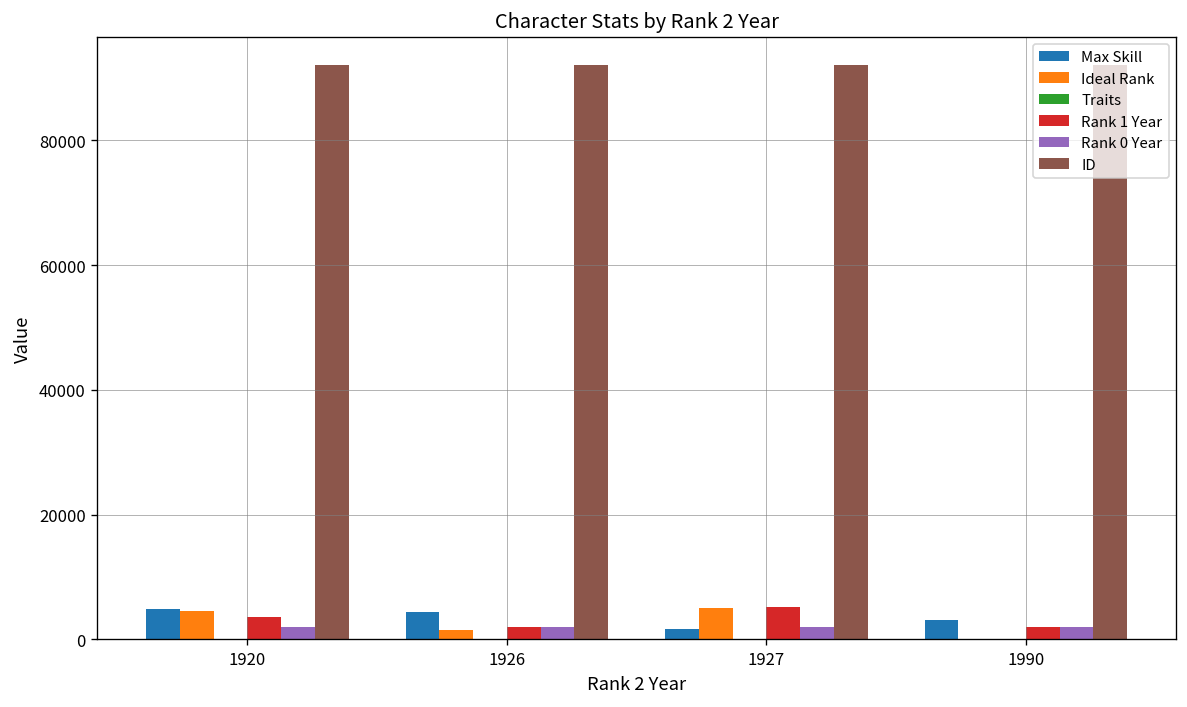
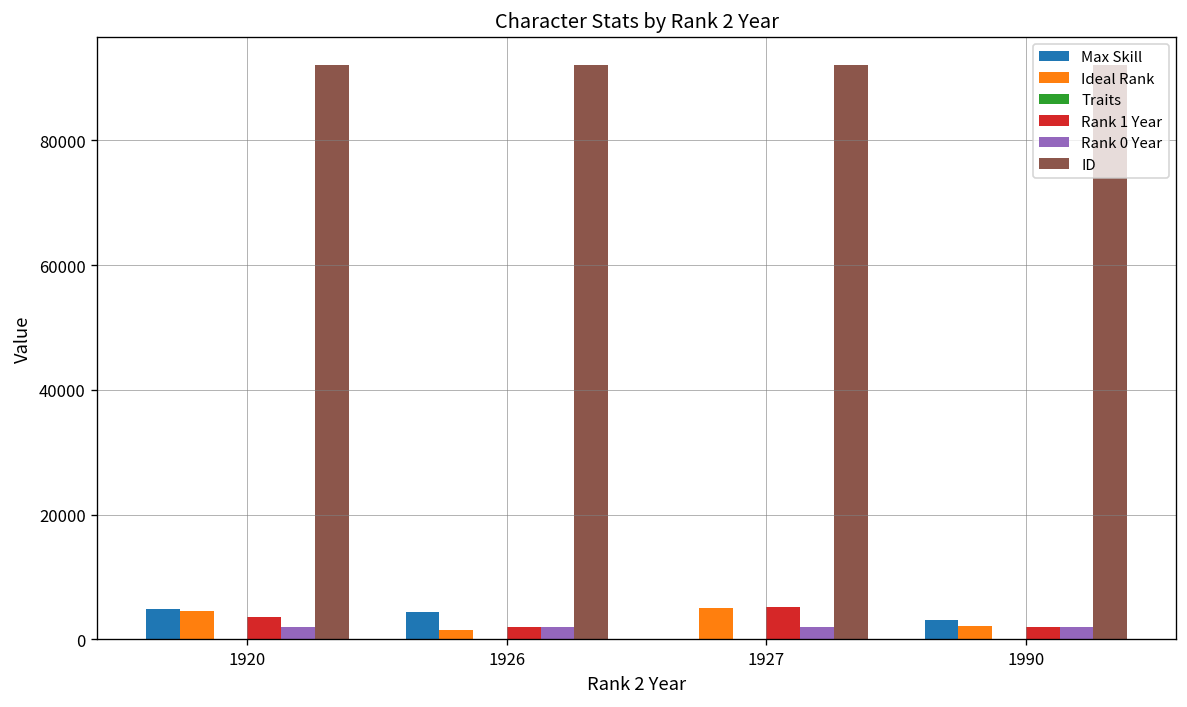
Max Skill, 1927: 2000 -> 0
Ideal Rank, 1990: 0 -> 2000
